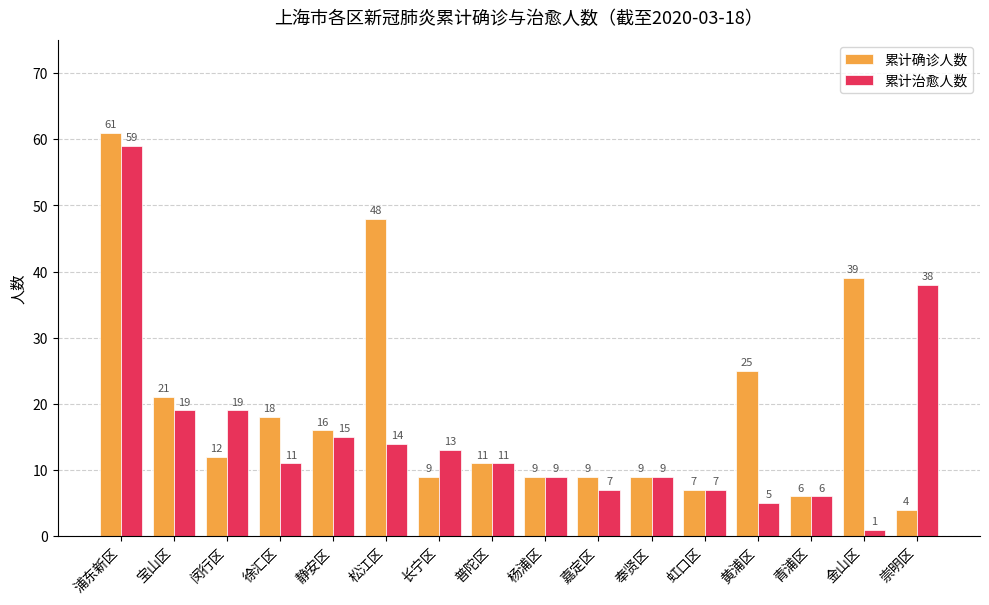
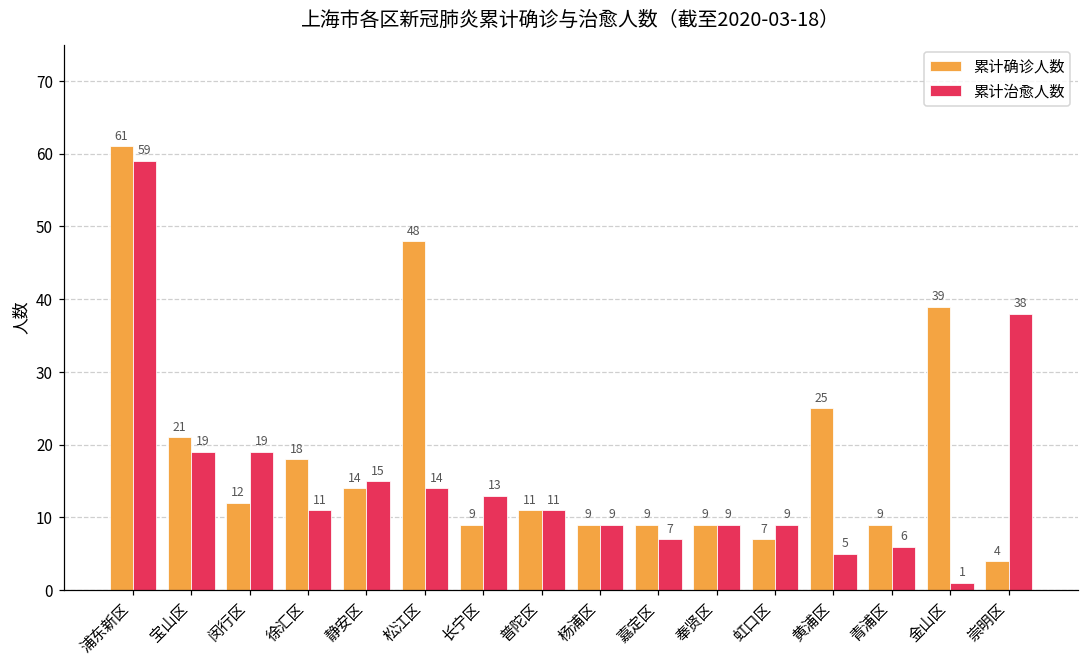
累计确诊人数, 静安区: 16 -> 14
累计治愈人数, 虹口区: 7 -> 9
累计确诊人数, 青浦区: 6 -> 9
